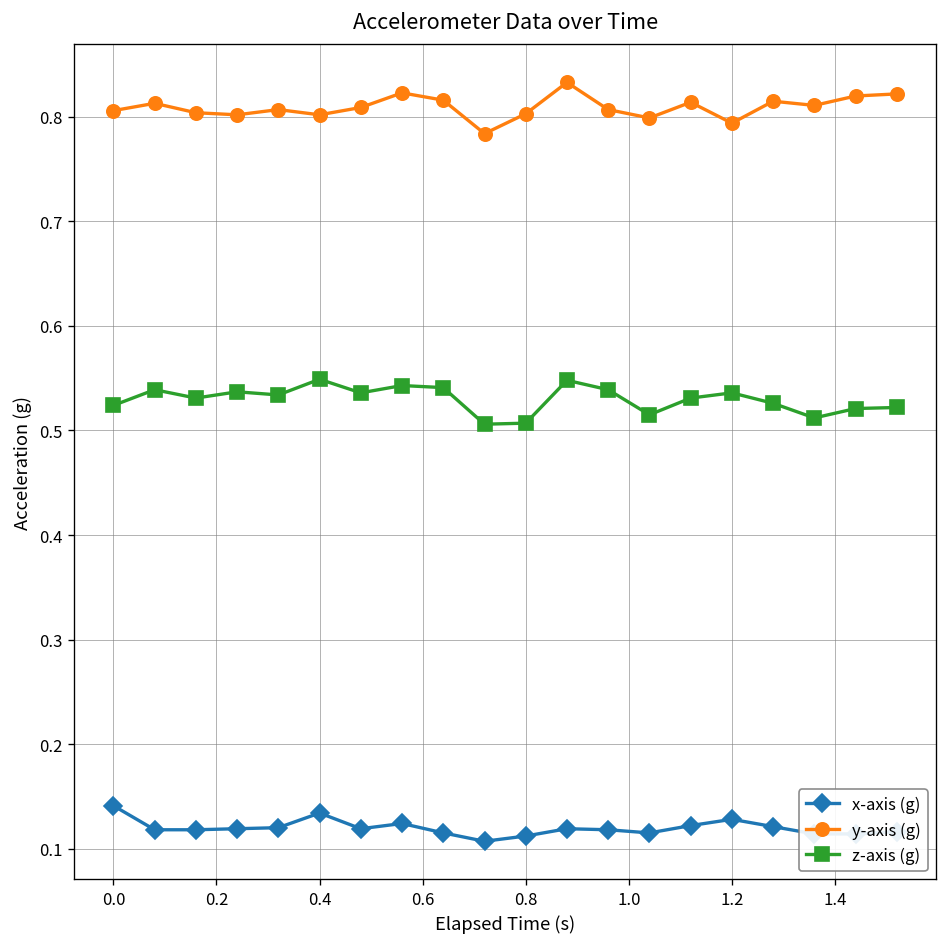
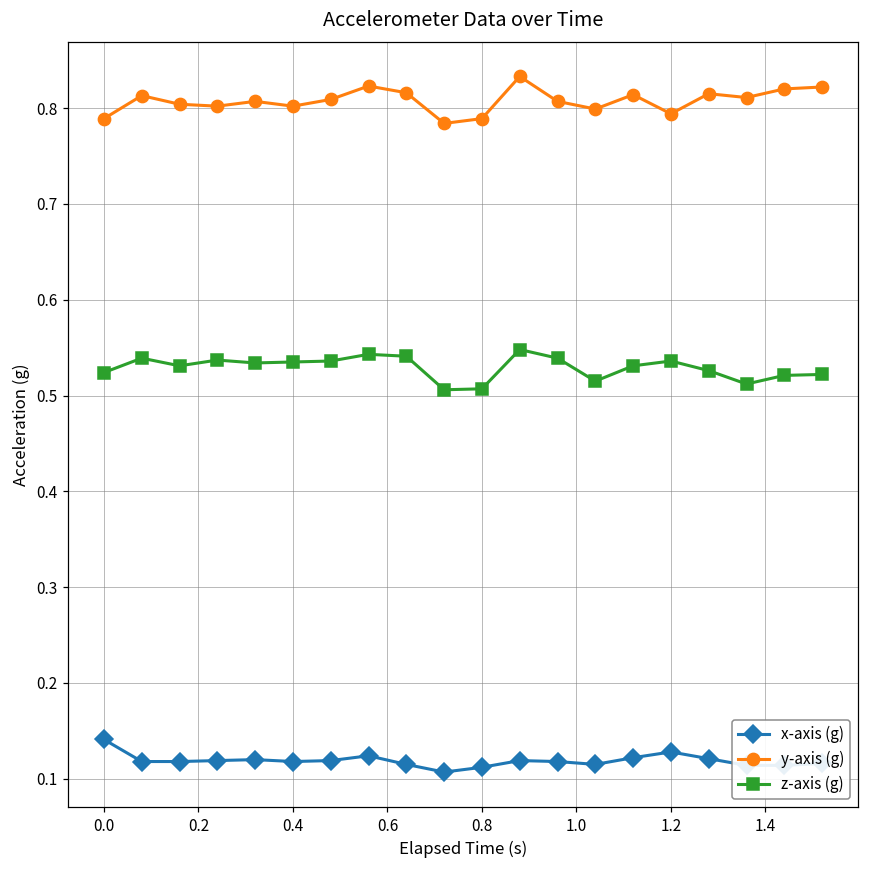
y-axis (g), 0.0: 0.81 -> 0.79
x-axis (g), 0.4: 0.13 -> 0.12
z-axis (g), 0.4: 0.55 -> 0.54
y-axis (g), 0.8: 0.80 -> 0.79
